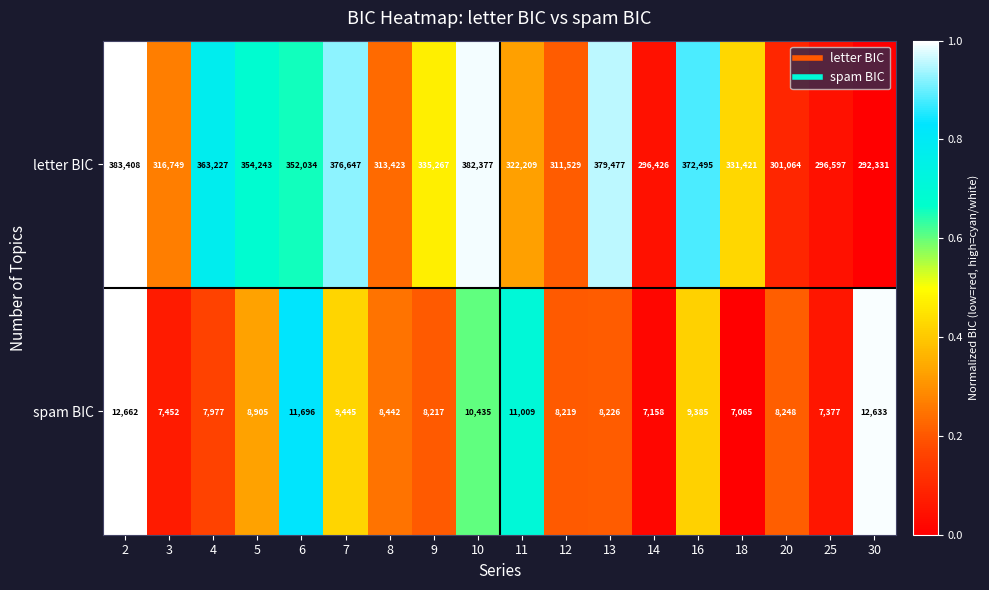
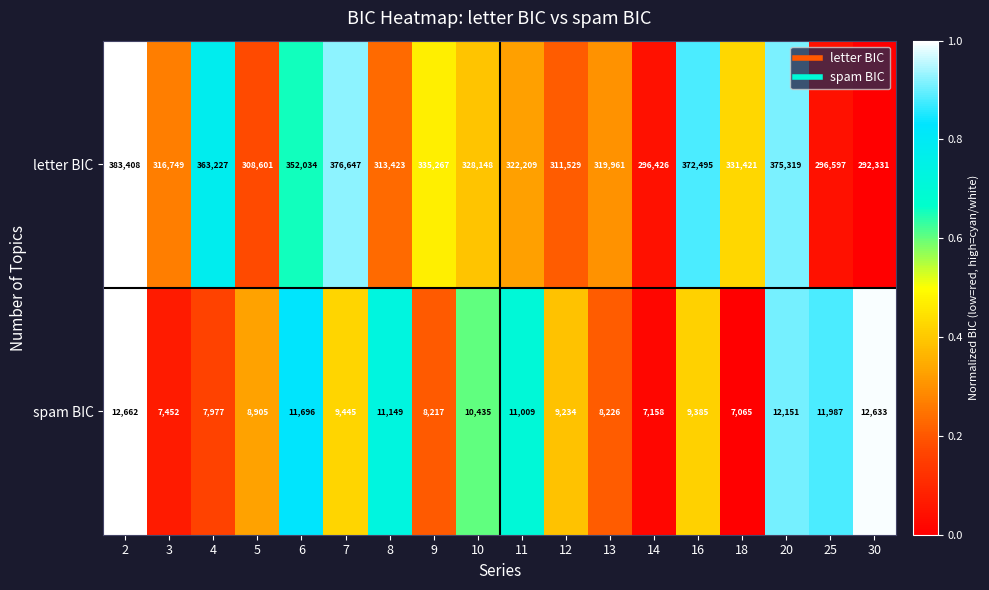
letter BIC, 5: 354,243 -> 308,601
letter BIC, 10: 382,377 -> 328,148
letter BIC, 13: 379,477 -> 319,961
letter BIC, 20: 301,064 -> 375,319
spam BIC, 8: 8,442 -> 11,149
spam BIC, 12: 8,219 -> 9,234
spam BIC, 20: 8,248 -> 12,151
spam BIC, 25: 7,377 -> 11,987
